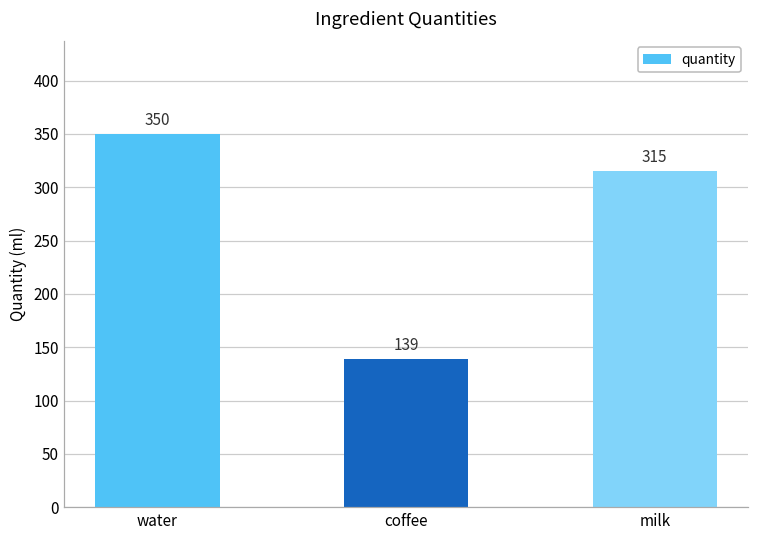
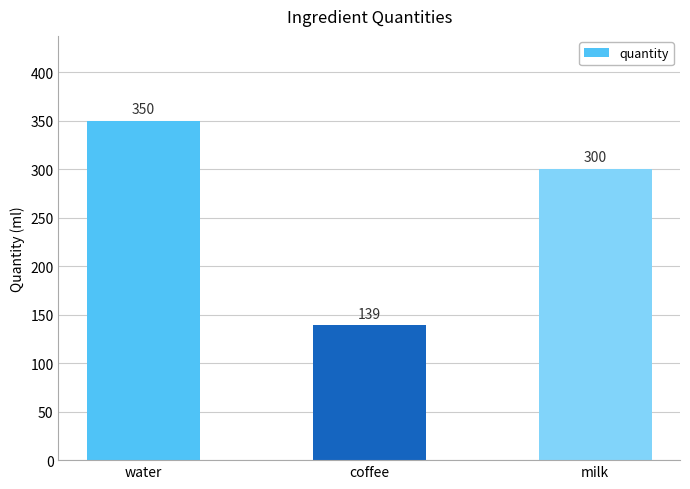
milk: 315 -> 300
